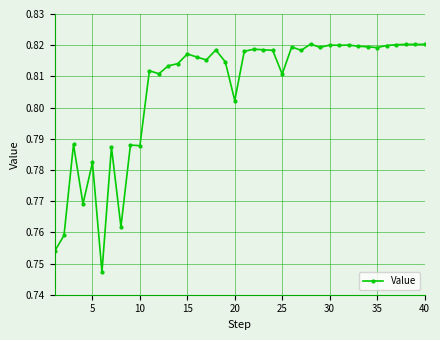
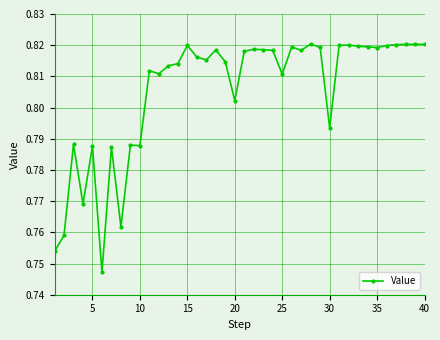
5: 0.782 -> 0.788
15: 0.817 -> 0.820
30: 0.820 -> 0.794
